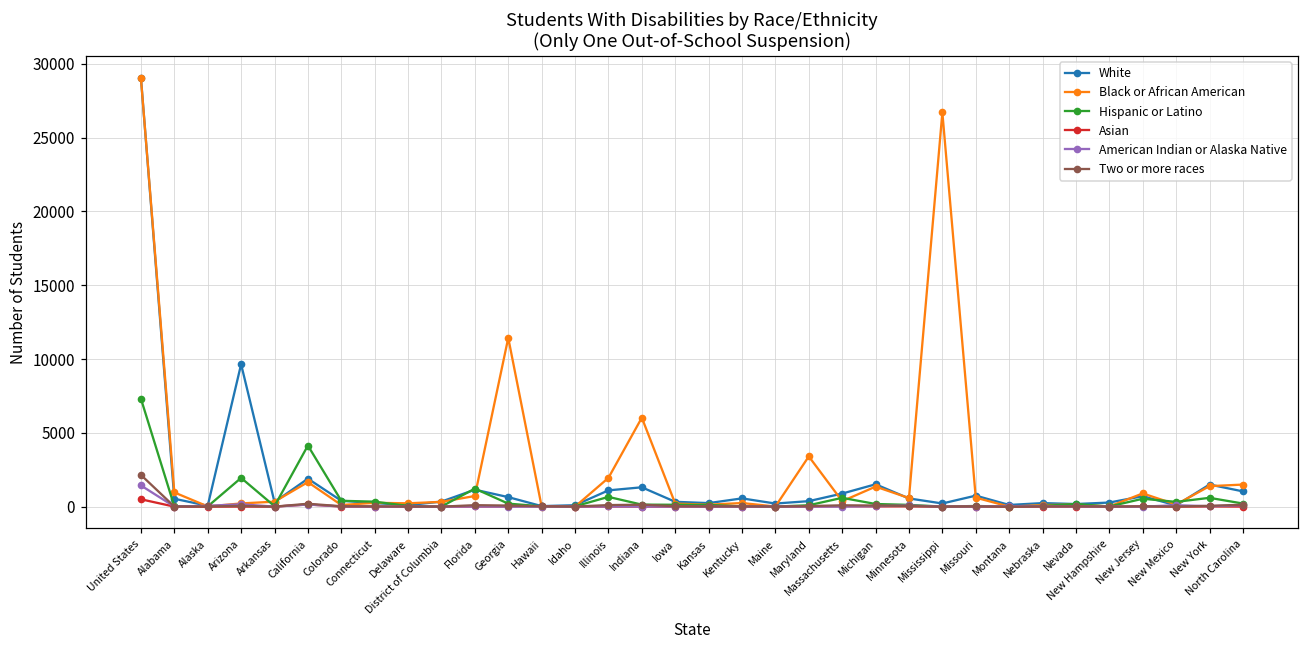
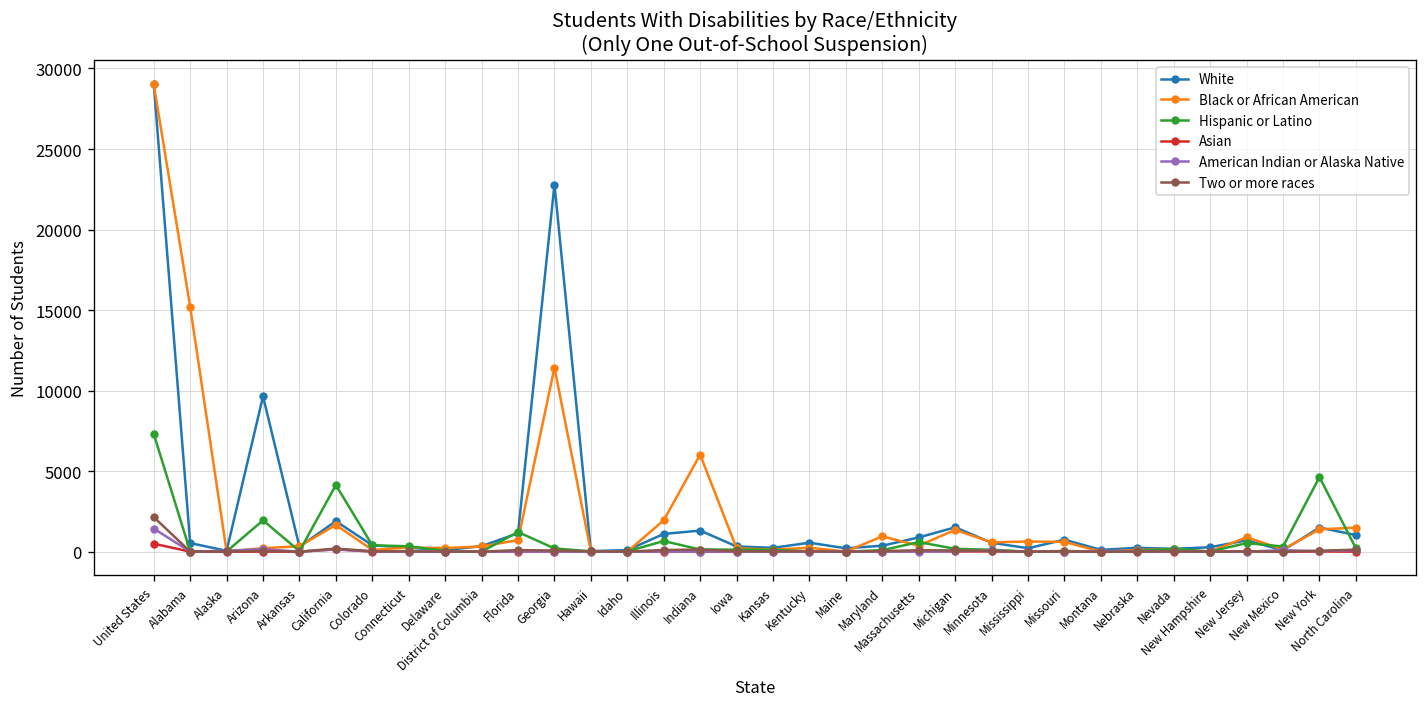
Black or African American, Alabama: 1000 -> 15200
White, Georgia: 600 -> 22800
Black or African American, Maryland: 3400 -> 1000
Black or African American, Mississippi: 26700 -> 600
Hispanic or Latino, New York: 600 -> 4600
